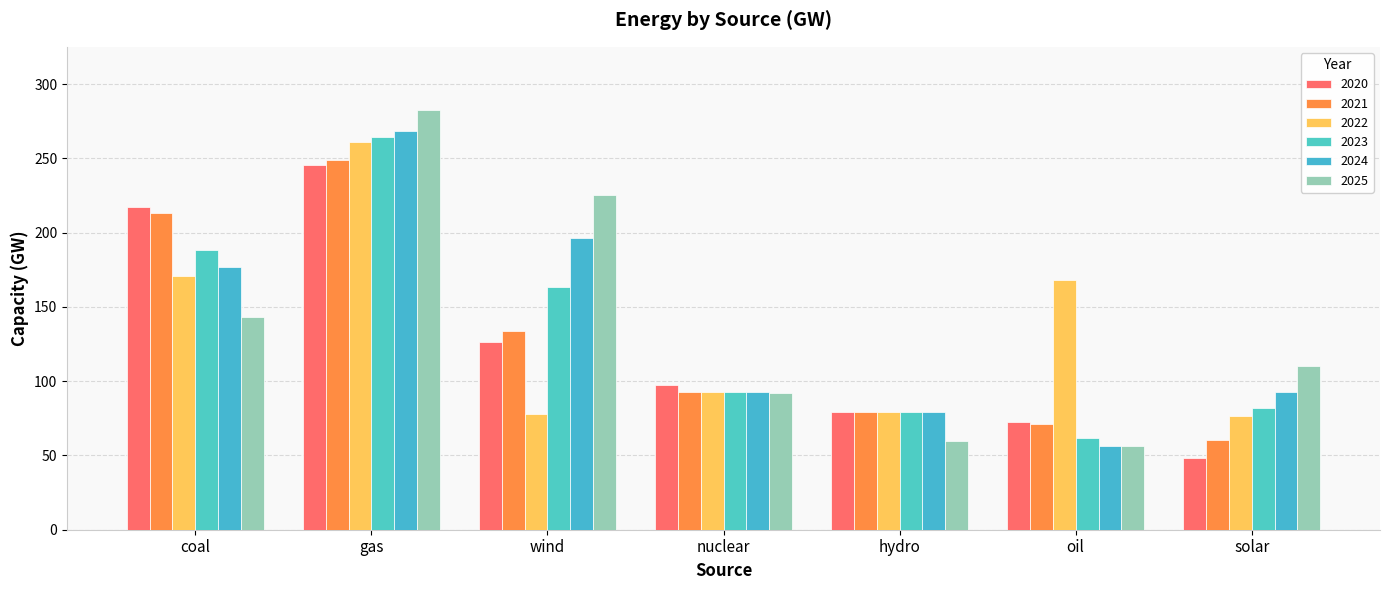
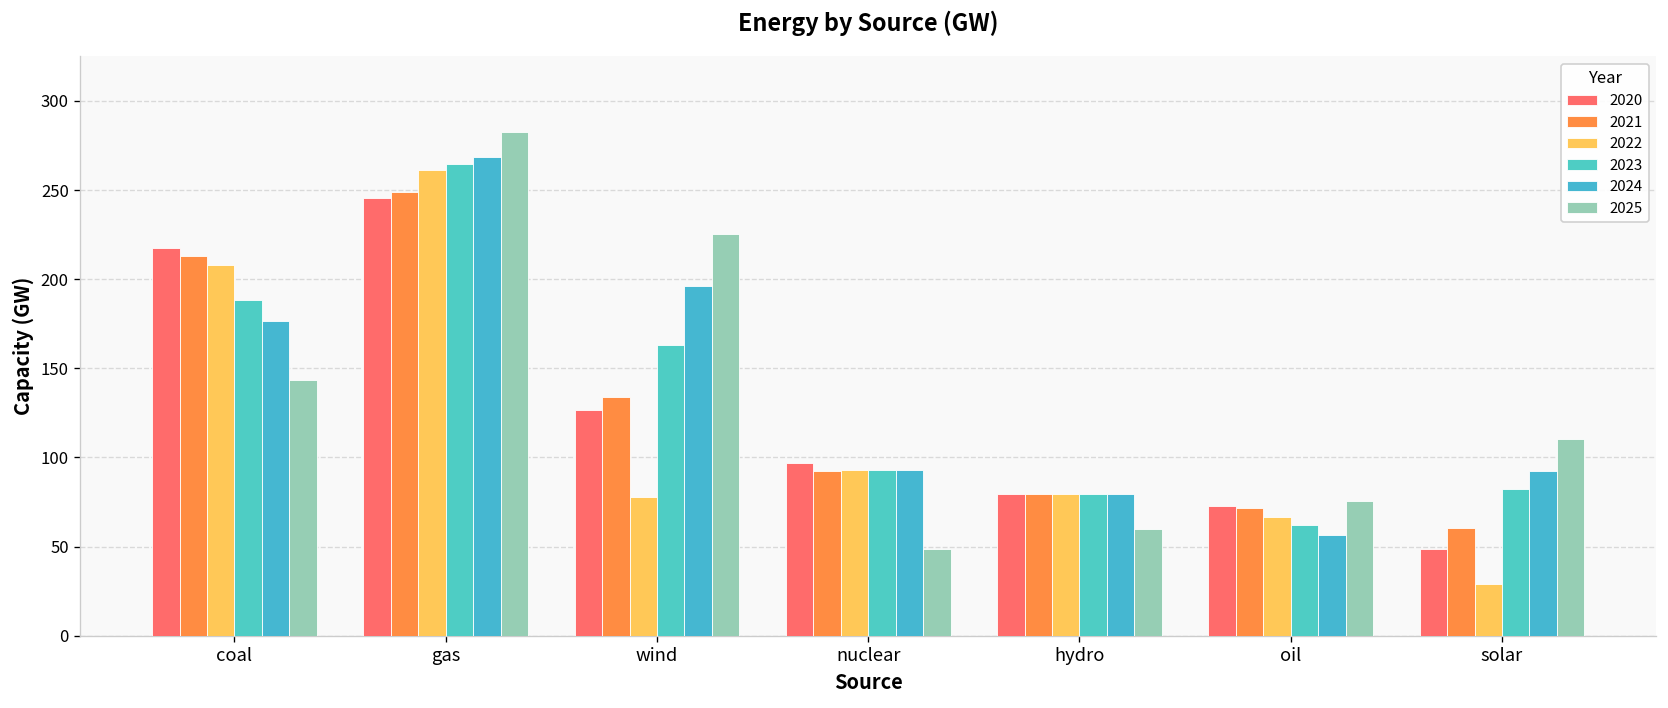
2022, coal: 171 -> 208
2025, nuclear: 92 -> 49
2022, oil: 168 -> 67
2025, oil: 56 -> 76
2022, solar: 76 -> 29
